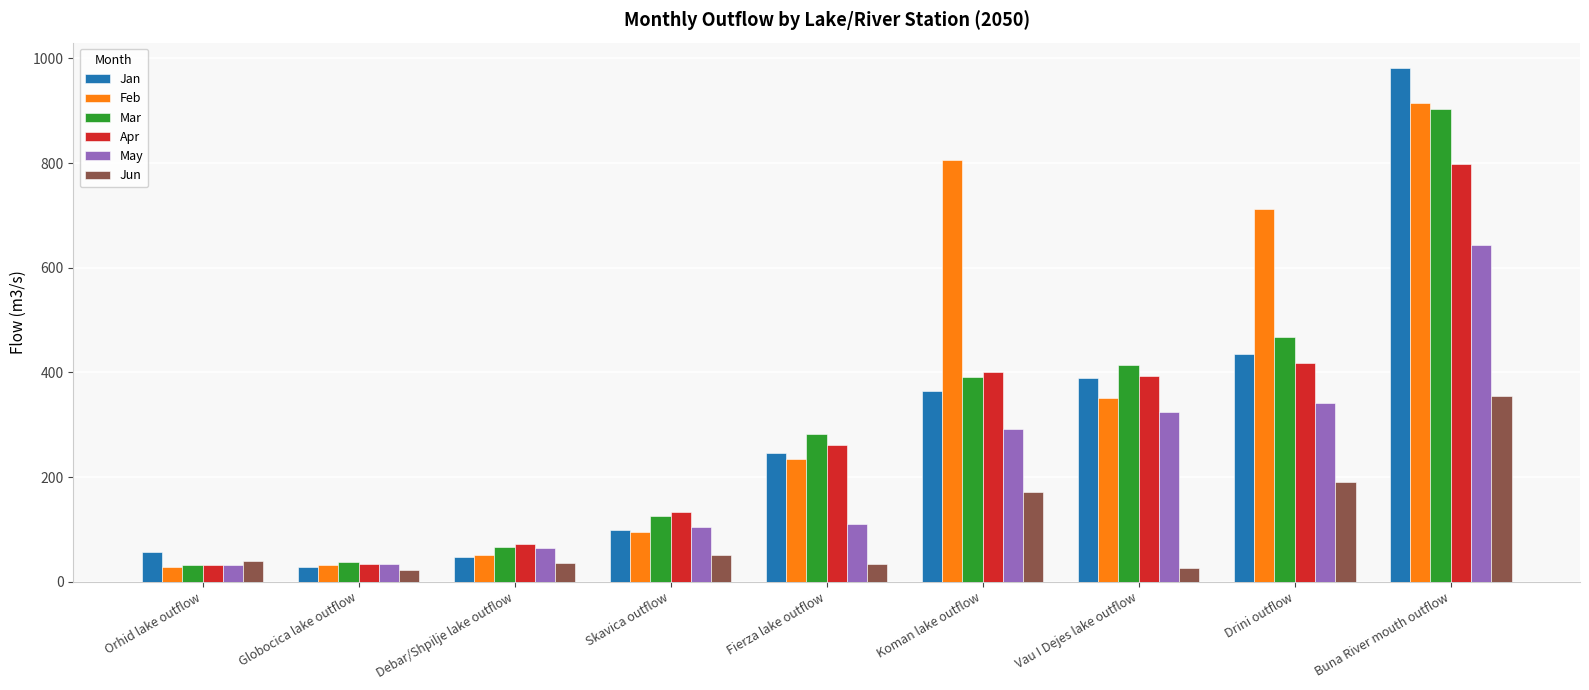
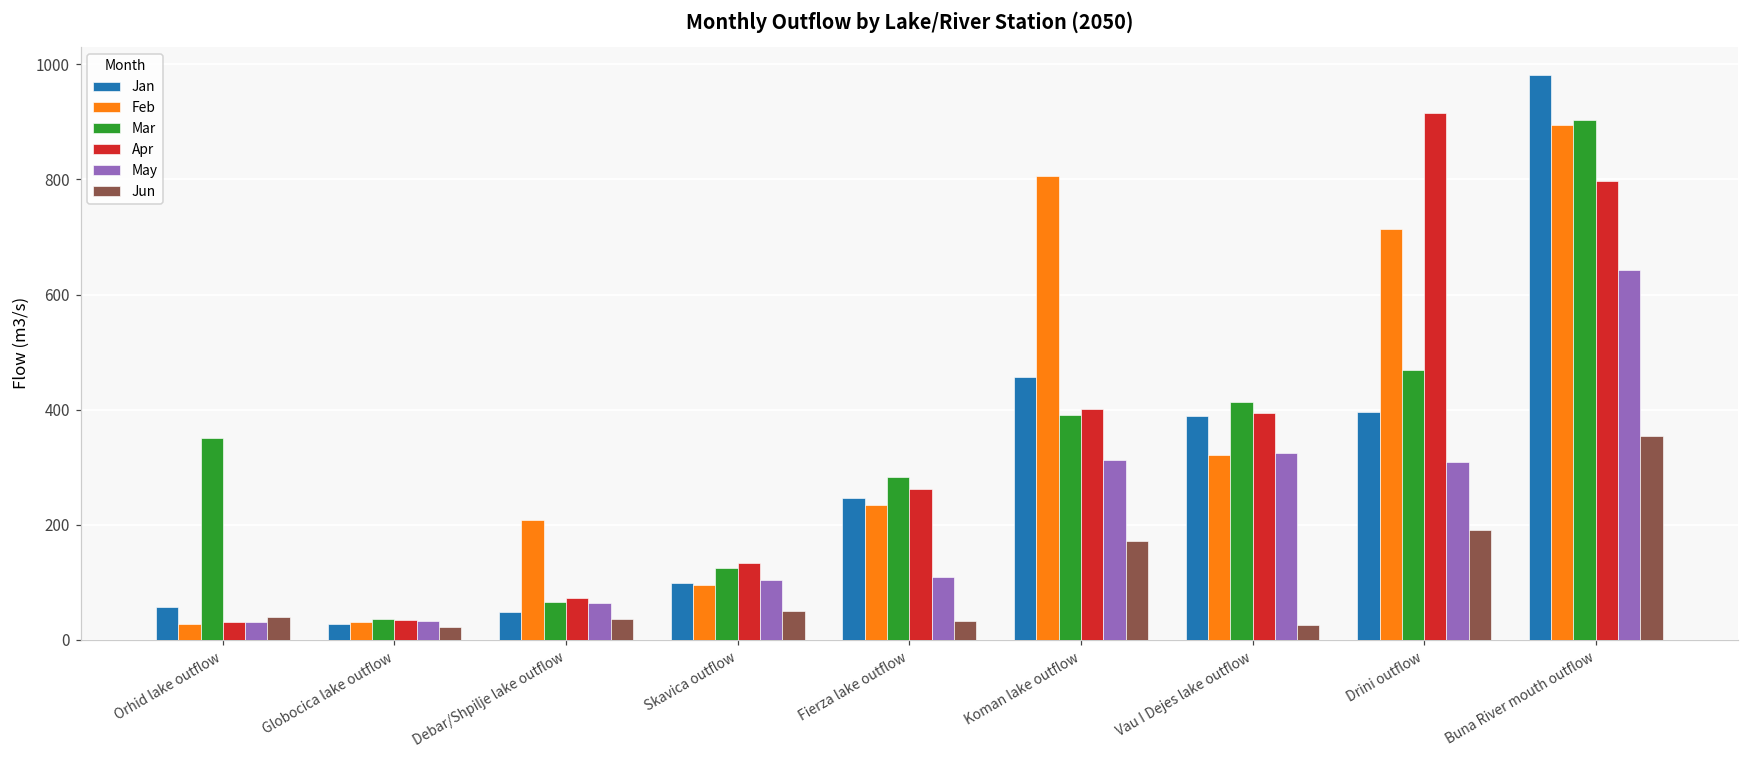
Mar, Orhid lake outflow: 30 -> 350
Feb, Debar/Shpilje lake outflow: 50 -> 210
Jan, Koman lake outflow: 360 -> 460
May, Koman lake outflow: 290 -> 310
Feb, Vau I Dejes lake outflow: 350 -> 320
Jan, Drini outflow: 430 -> 400
Apr, Drini outflow: 420 -> 910
May, Drini outflow: 340 -> 310
Feb, Buna River mouth outflow: 910 -> 890
